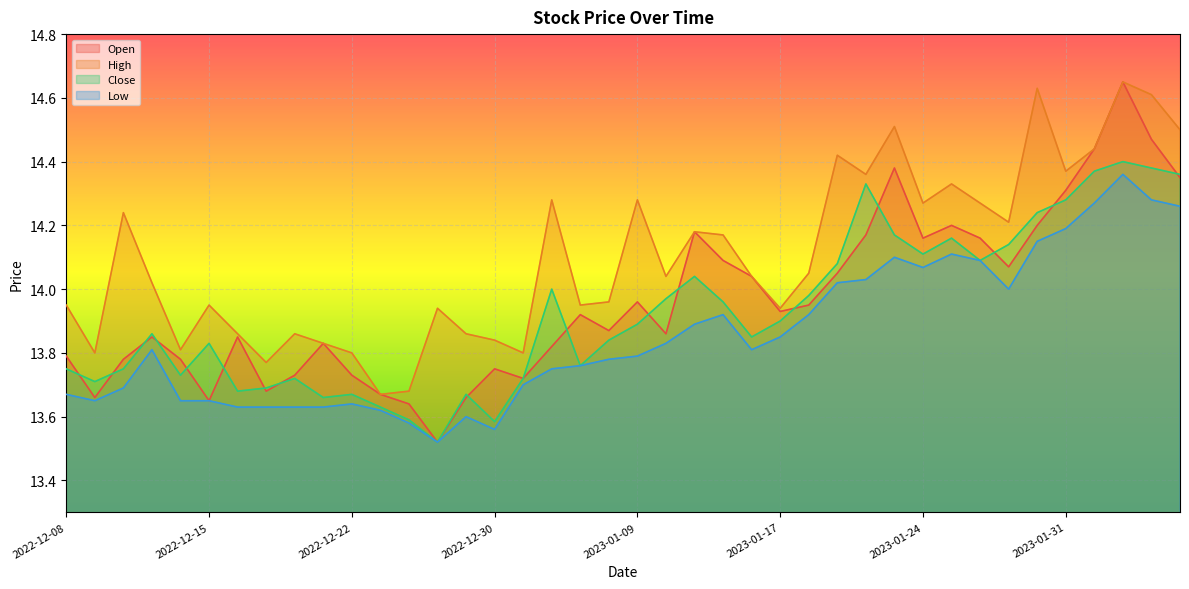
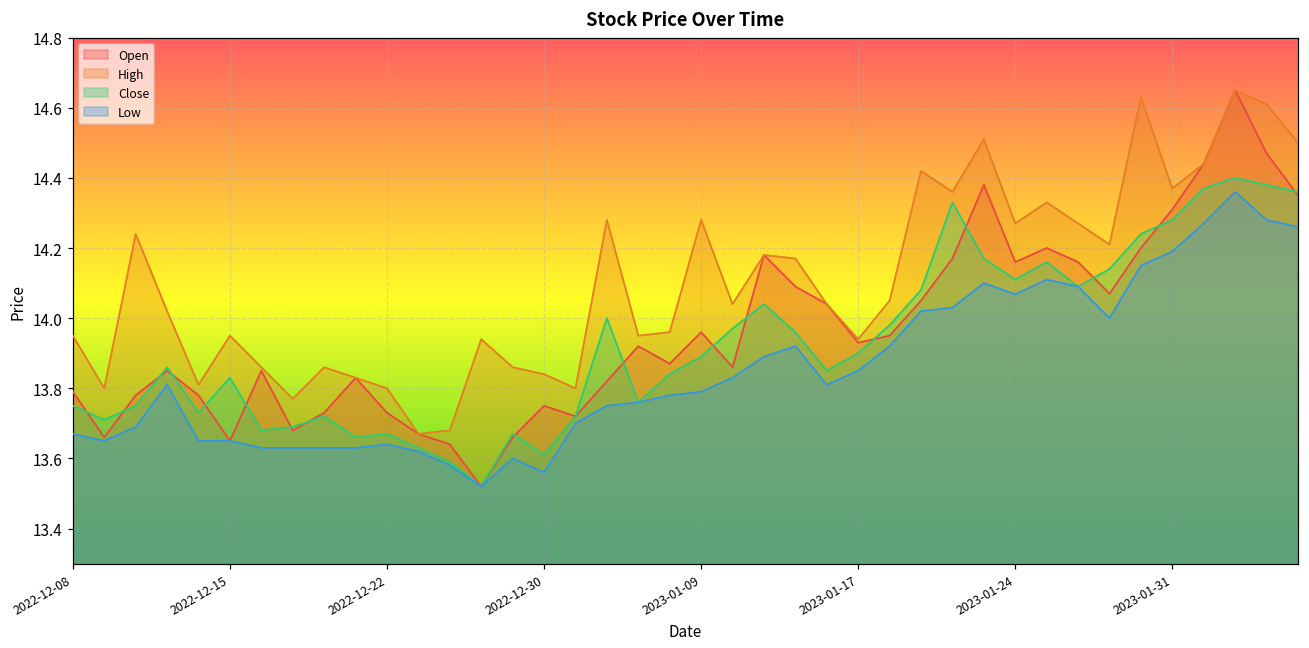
Close, 2022-12-30: 13.58 -> 13.61
